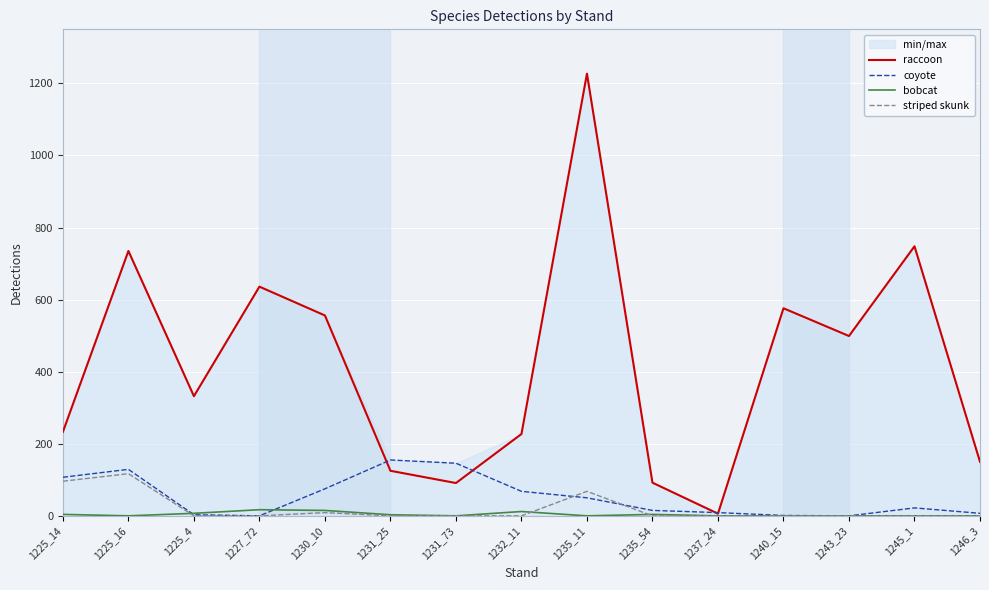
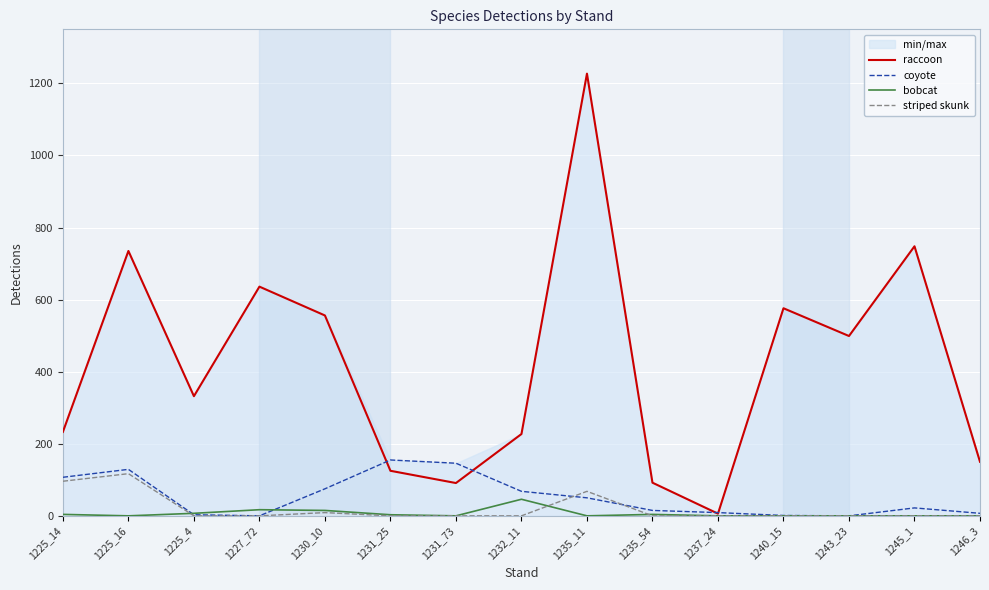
bobcat, 1232_11: 10 -> 50
